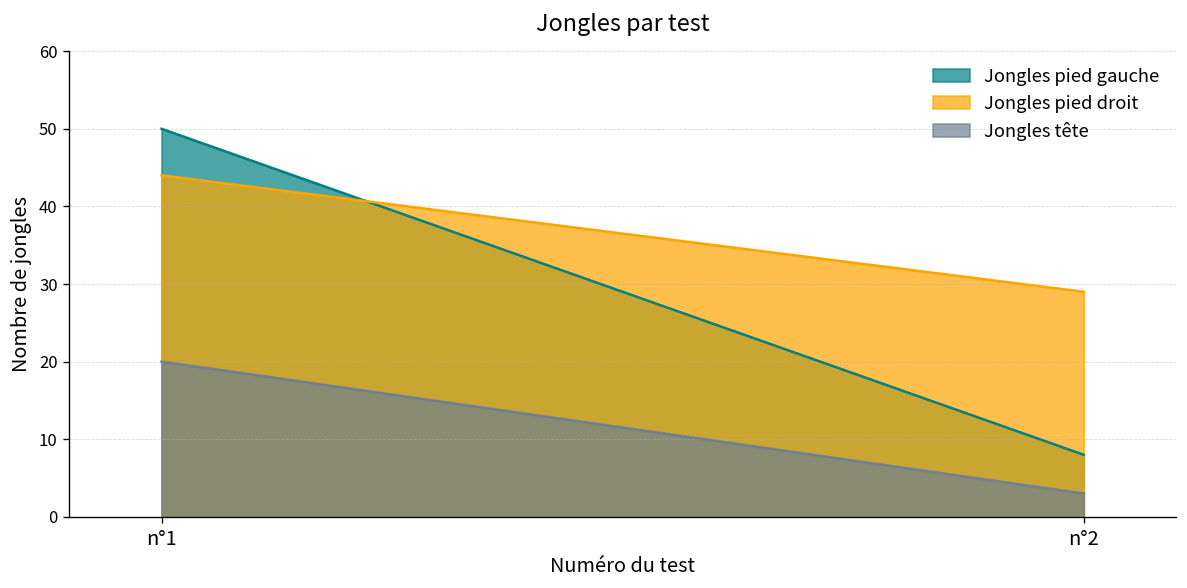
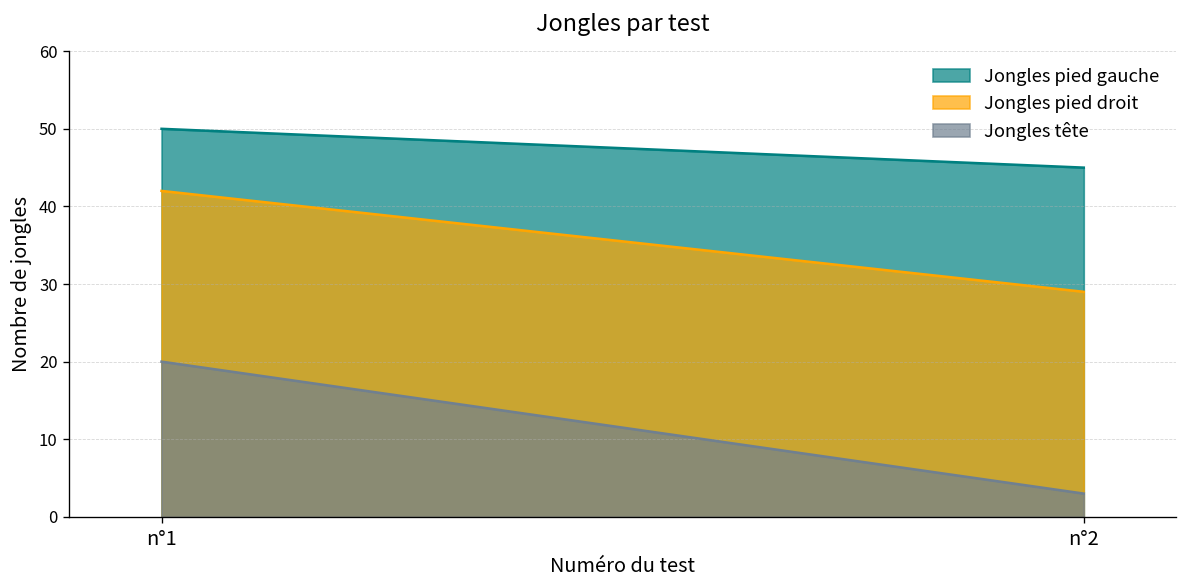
Jongles pied droit, n°1: 44 -> 42
Jongles pied gauche, n°2: 8 -> 45
